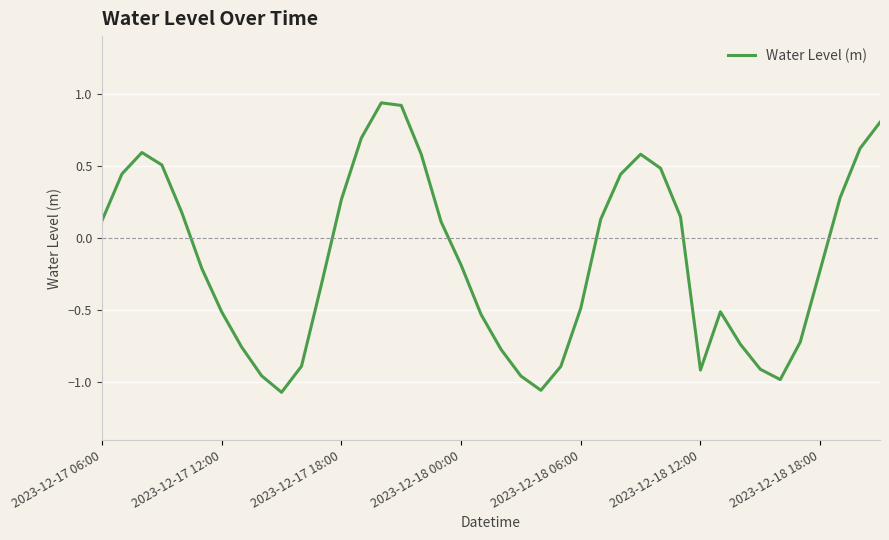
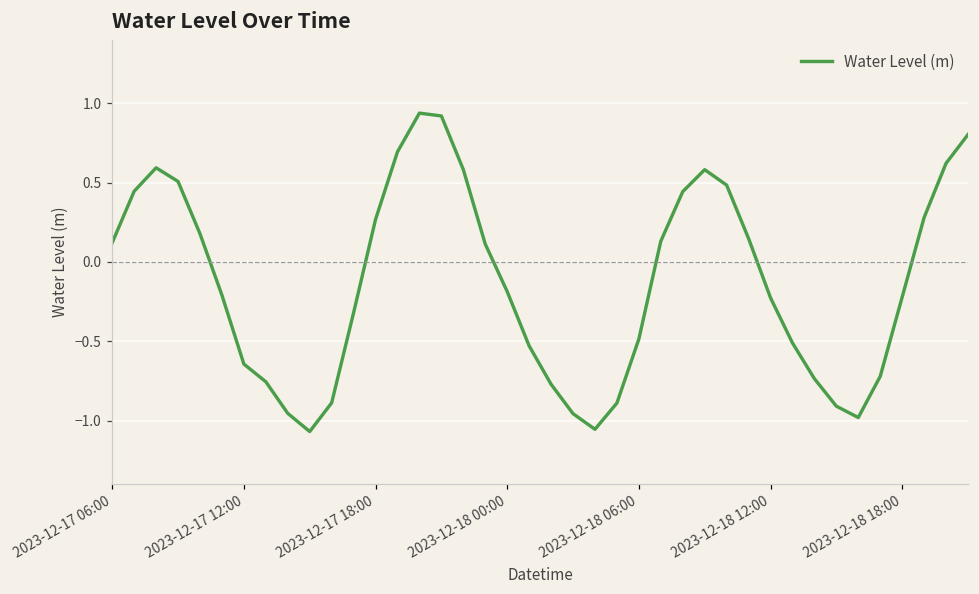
2023-12-17 12:00: -0.51 -> -0.64
2023-12-18 12:00: -0.91 -> -0.23
